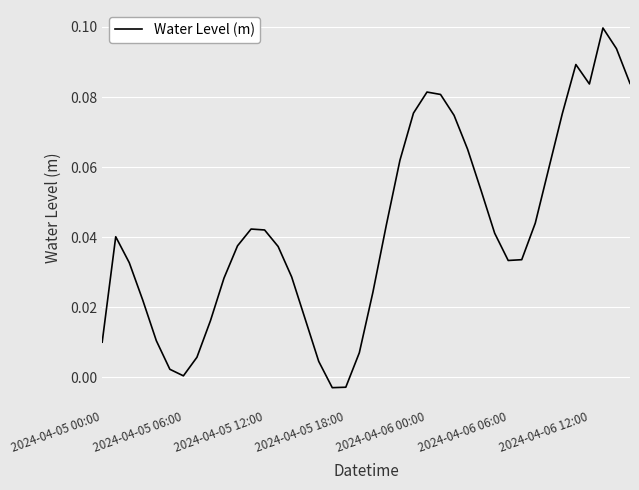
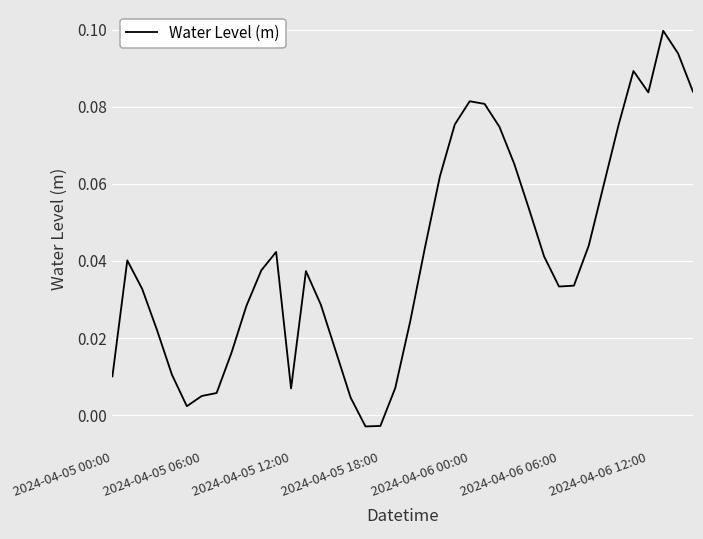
2024-04-05 06:00: 0.000 -> 0.005
2024-04-05 12:00: 0.042 -> 0.007
